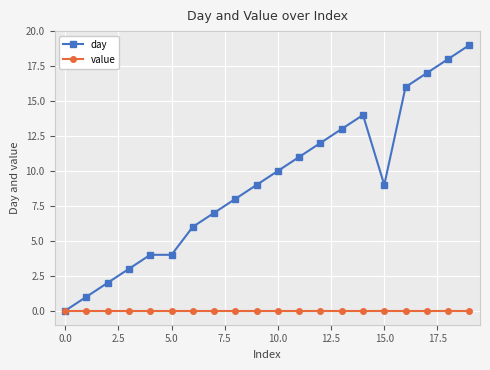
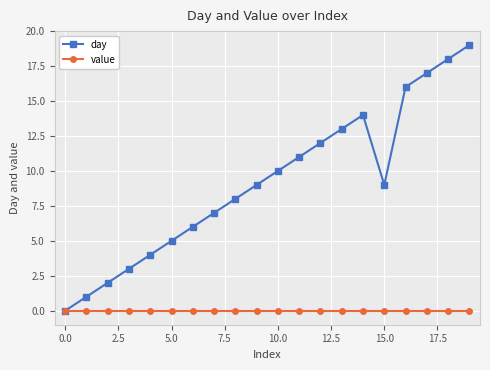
day, 5.0: 4 -> 5
